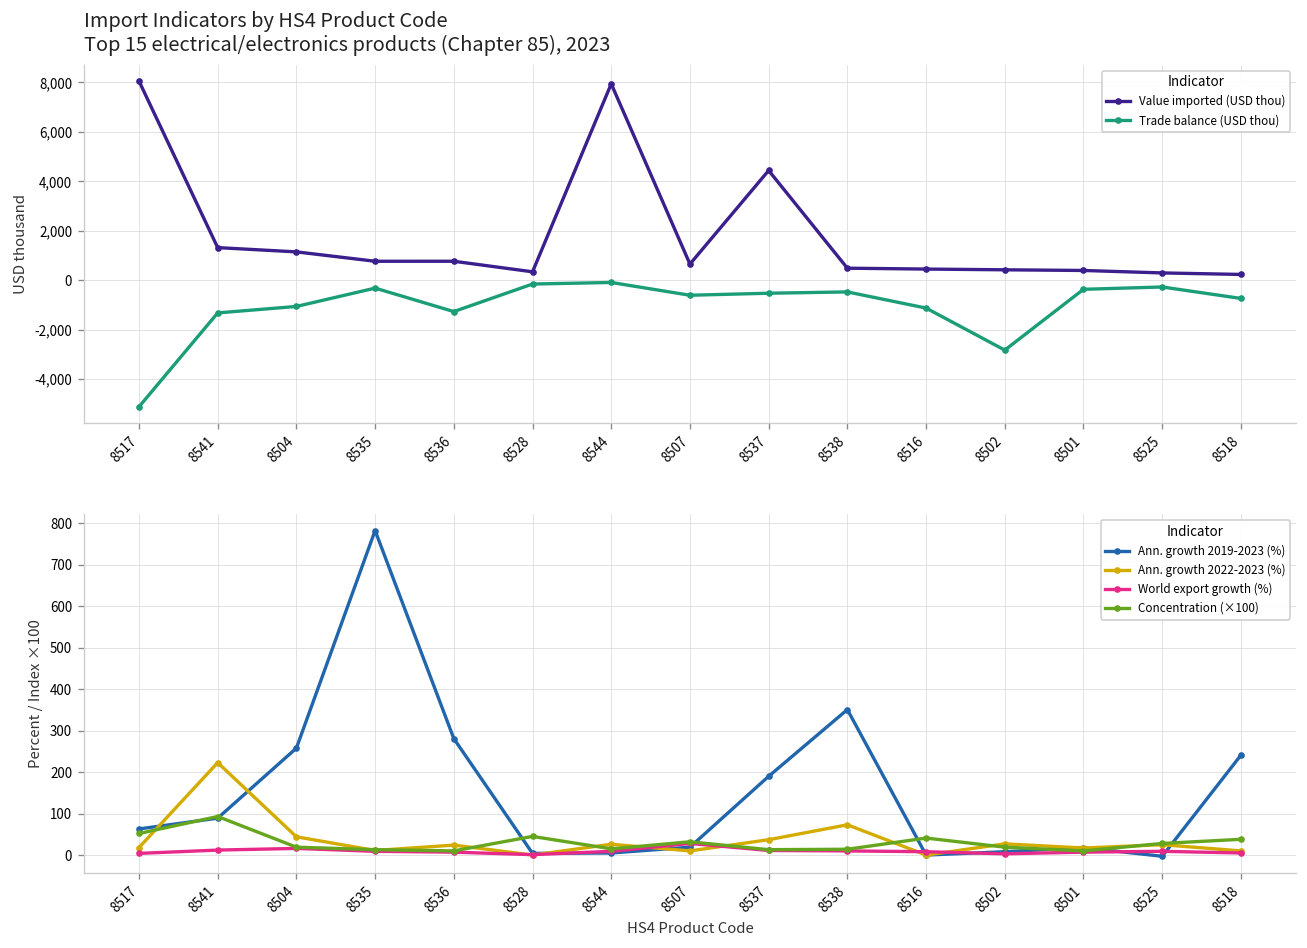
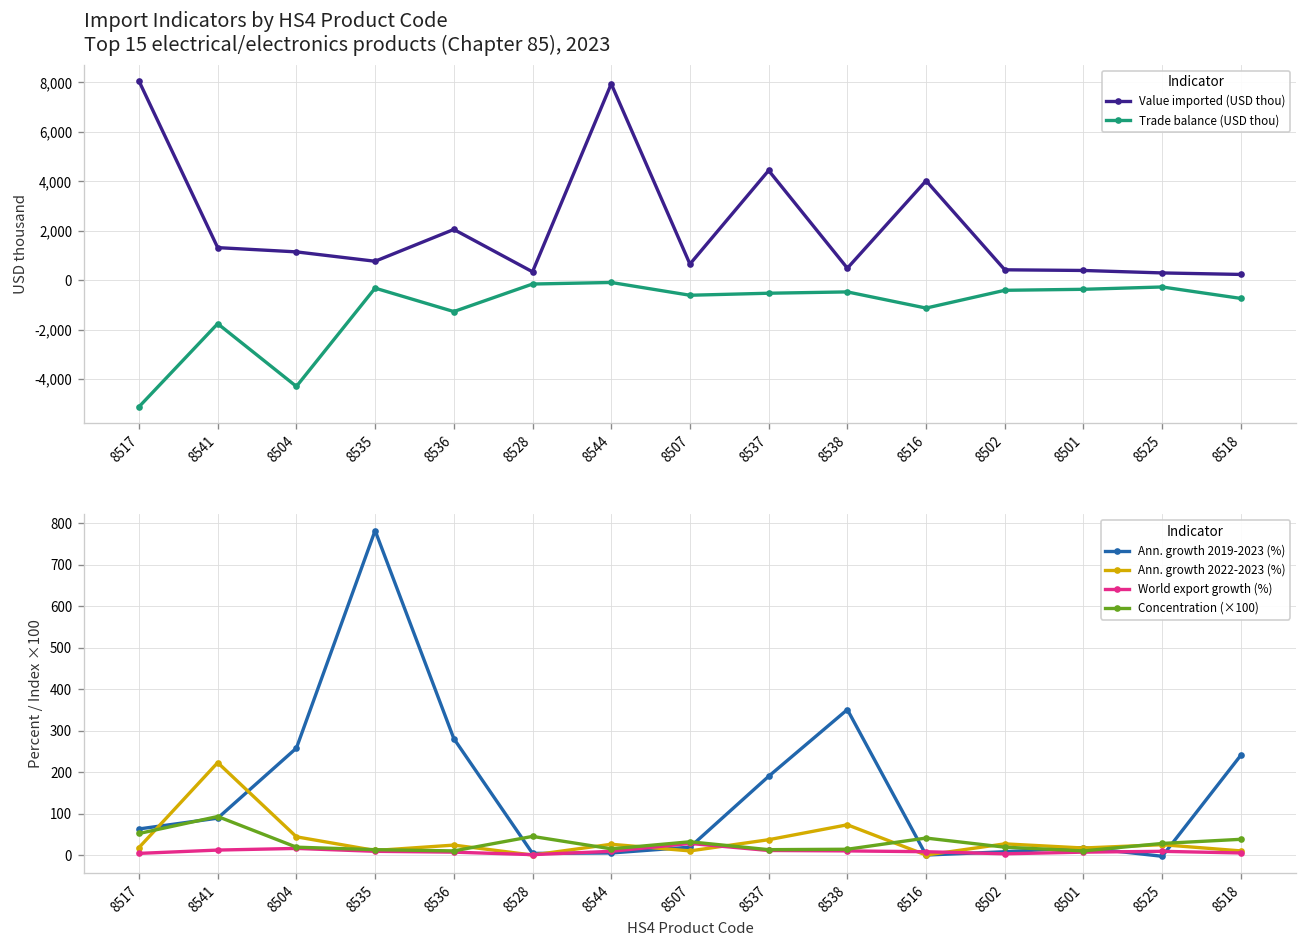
Import Indicators by HS4 Product Code Top 15 electrical/electronics products (Chapter 85), 2023, Trade balance (USD thou), 8541: -1,300 -> -1,800
Import Indicators by HS4 Product Code Top 15 electrical/electronics products (Chapter 85), 2023, Trade balance (USD thou), 8504: -1,100 -> -4,300
Import Indicators by HS4 Product Code Top 15 electrical/electronics products (Chapter 85), 2023, Value imported (USD thou), 8536: 800 -> 2,100
Import Indicators by HS4 Product Code Top 15 electrical/electronics products (Chapter 85), 2023, Value imported (USD thou), 8516: 500 -> 4,000
Import Indicators by HS4 Product Code Top 15 electrical/electronics products (Chapter 85), 2023, Trade balance (USD thou), 8502: -2,800 -> -400
